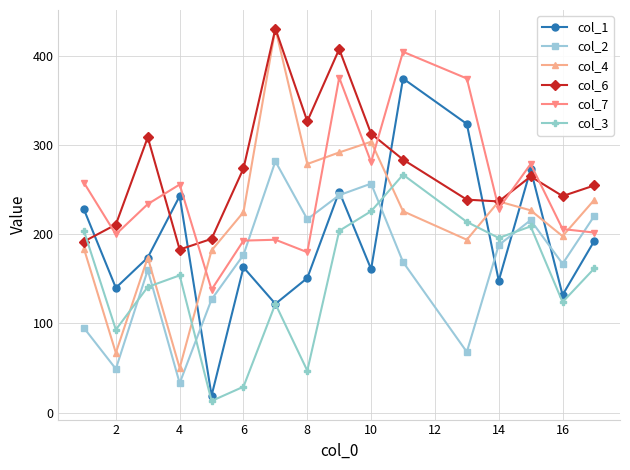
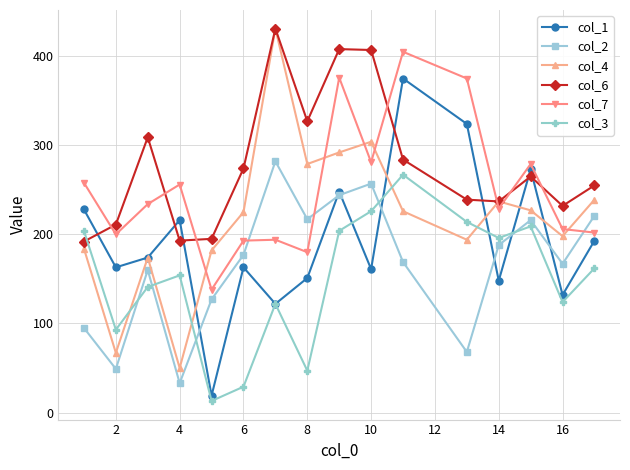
col_1, 2: 140 -> 160
col_1, 4: 240 -> 220
col_6, 4: 180 -> 190
col_6, 10: 310 -> 410
col_6, 16: 240 -> 230
